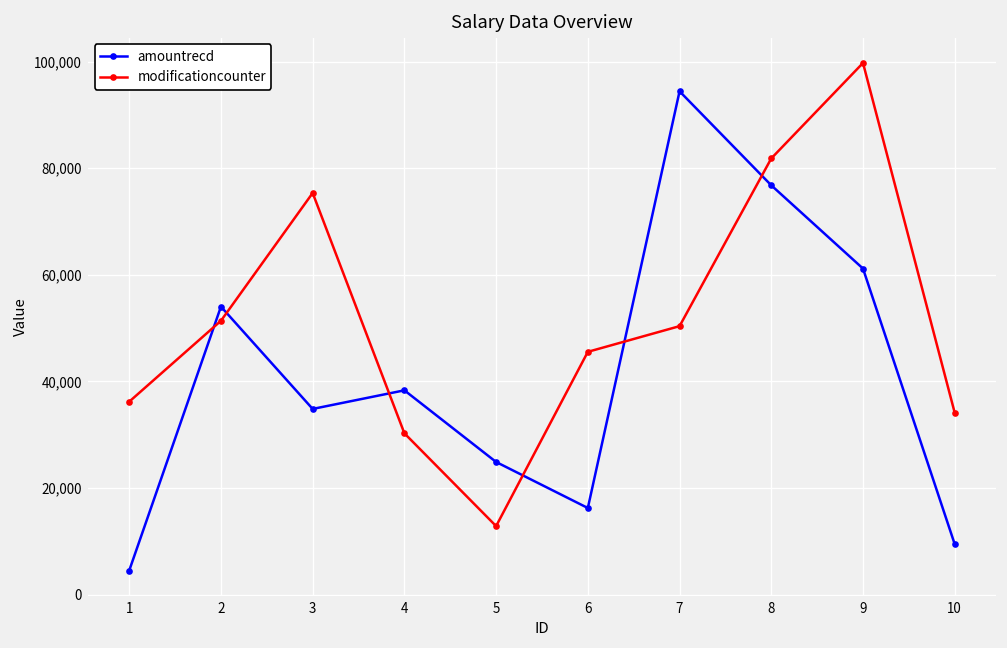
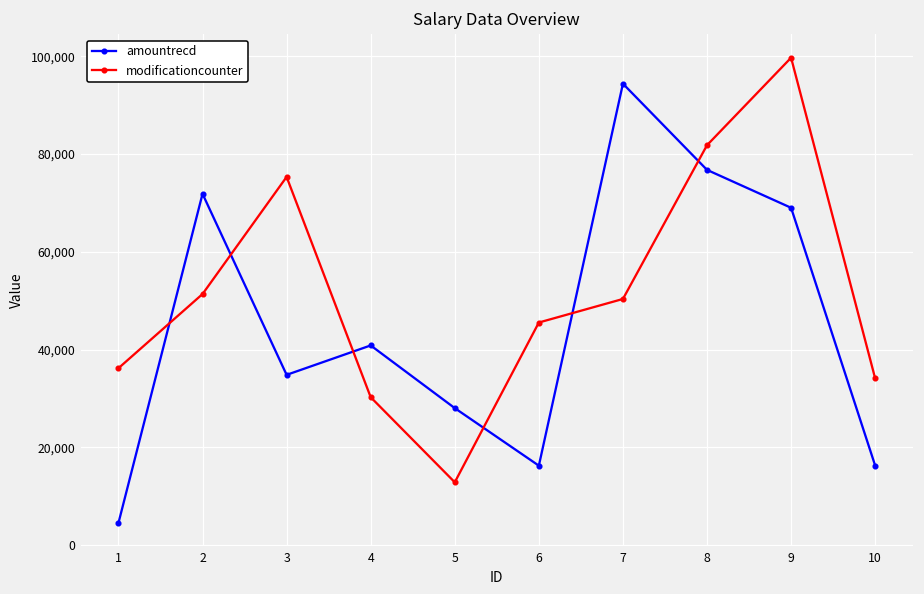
amountrecd, 2: 54,000 -> 72,000
amountrecd, 4: 38,000 -> 41,000
amountrecd, 5: 25,000 -> 28,000
amountrecd, 9: 61,000 -> 69,000
amountrecd, 10: 9,000 -> 16,000
